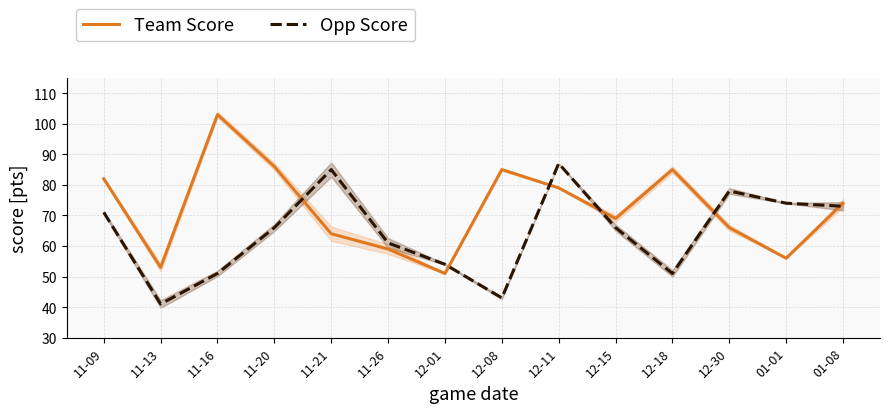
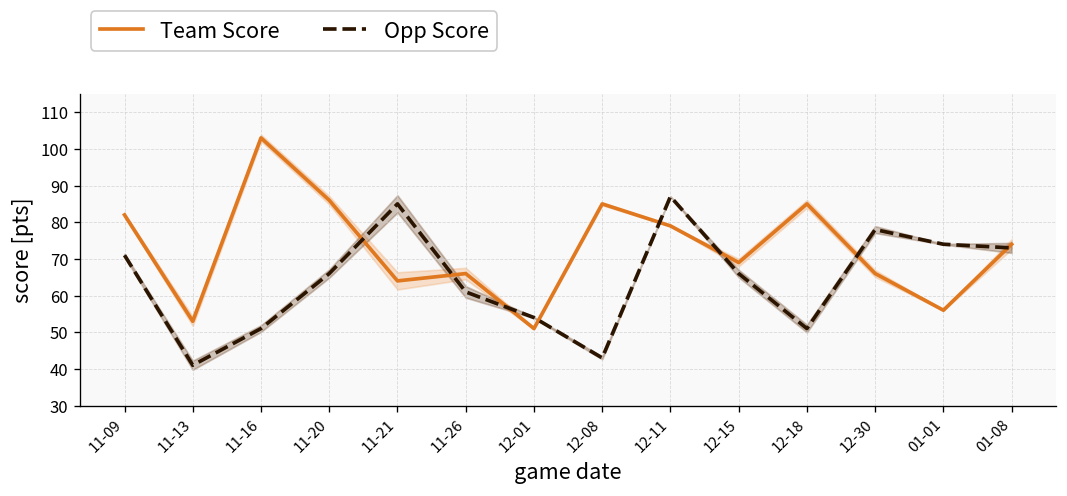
Team Score, 11-26: 59 -> 66
